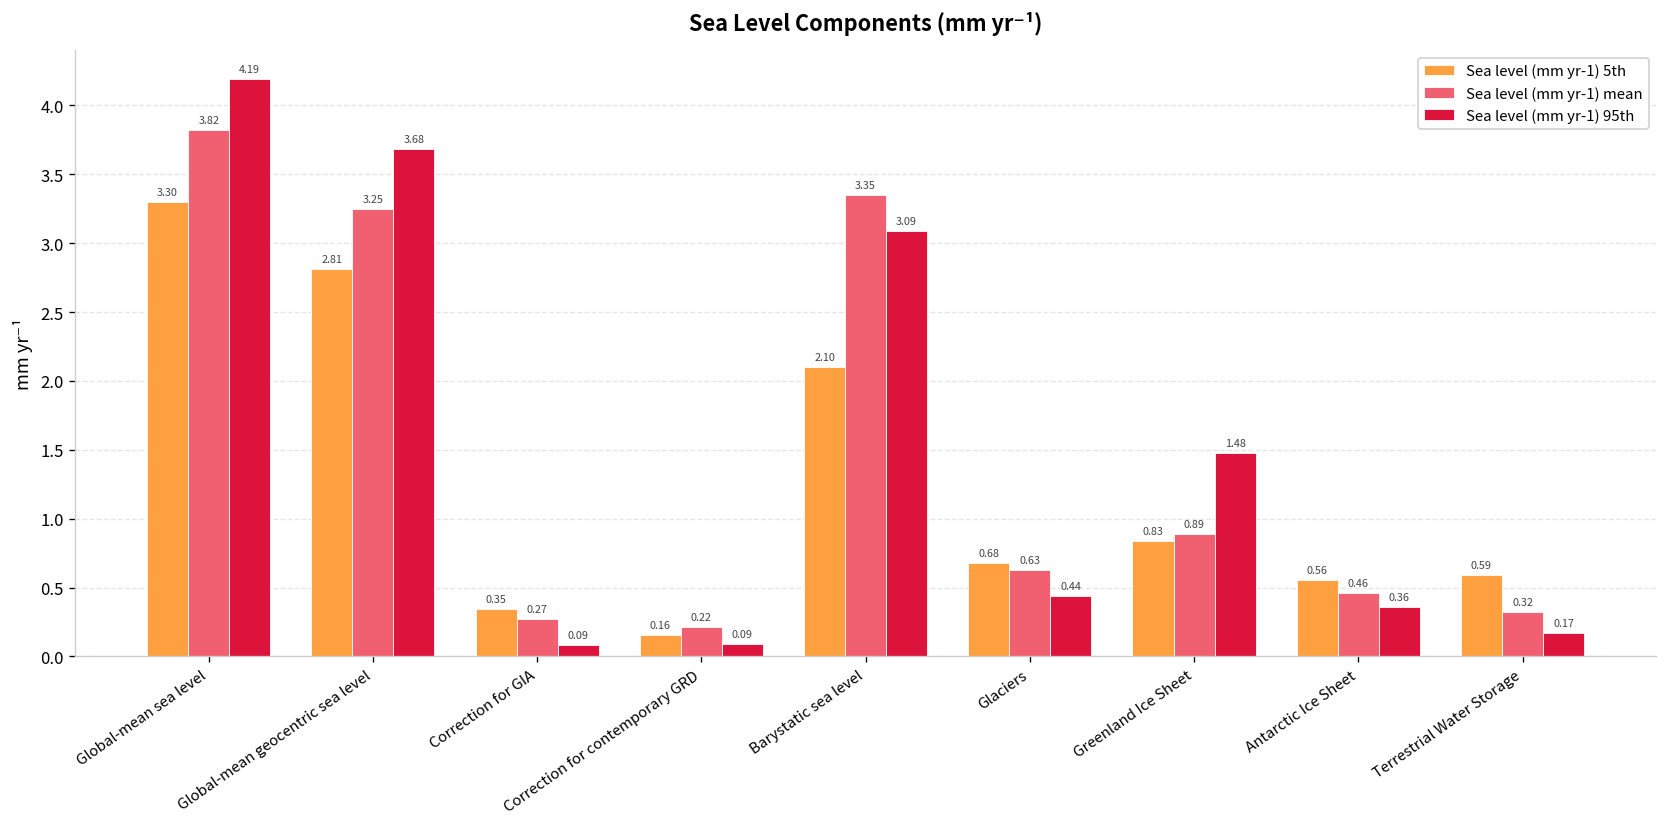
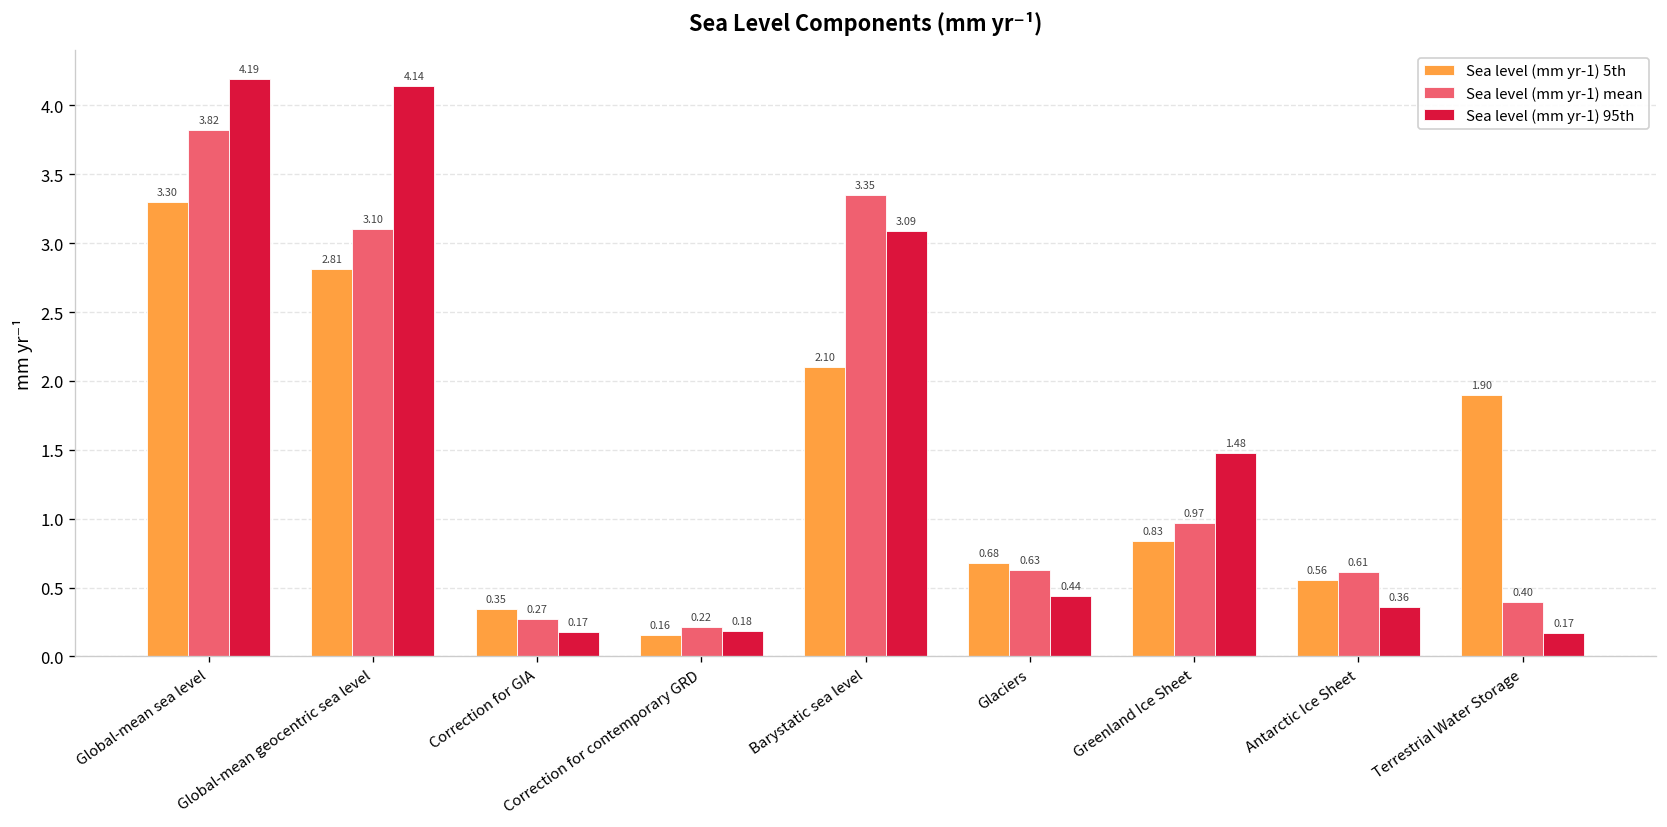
Sea level (mm yr-1) mean, Global-mean geocentric sea level: 3.25 -> 3.10
Sea level (mm yr-1) 95th, Global-mean geocentric sea level: 3.68 -> 4.14
Sea level (mm yr-1) 95th, Correction for GIA: 0.09 -> 0.17
Sea level (mm yr-1) 95th, Correction for contemporary GRD: 0.09 -> 0.18
Sea level (mm yr-1) mean, Greenland Ice Sheet: 0.89 -> 0.97
Sea level (mm yr-1) mean, Antarctic Ice Sheet: 0.46 -> 0.61
Sea level (mm yr-1) 5th, Terrestrial Water Storage: 0.59 -> 1.90
Sea level (mm yr-1) mean, Terrestrial Water Storage: 0.32 -> 0.40
